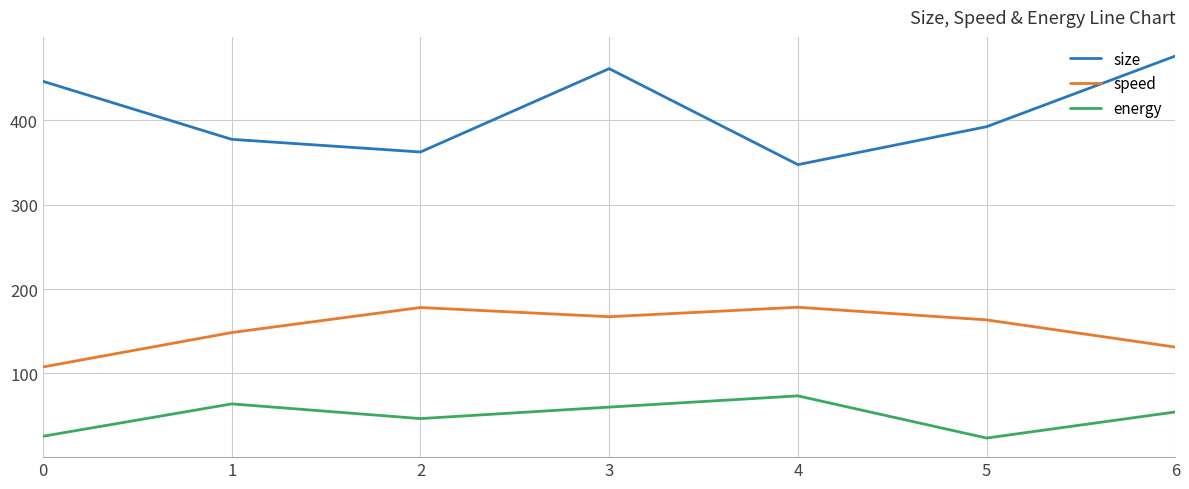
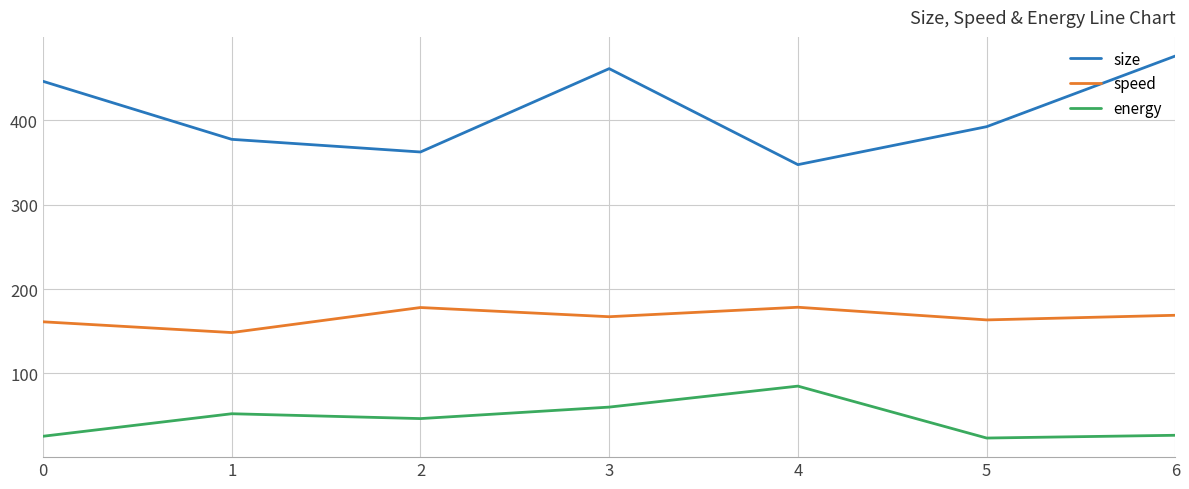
speed, 0: 110 -> 160
energy, 1: 60 -> 50
energy, 4: 70 -> 80
speed, 6: 130 -> 170
energy, 6: 50 -> 30
